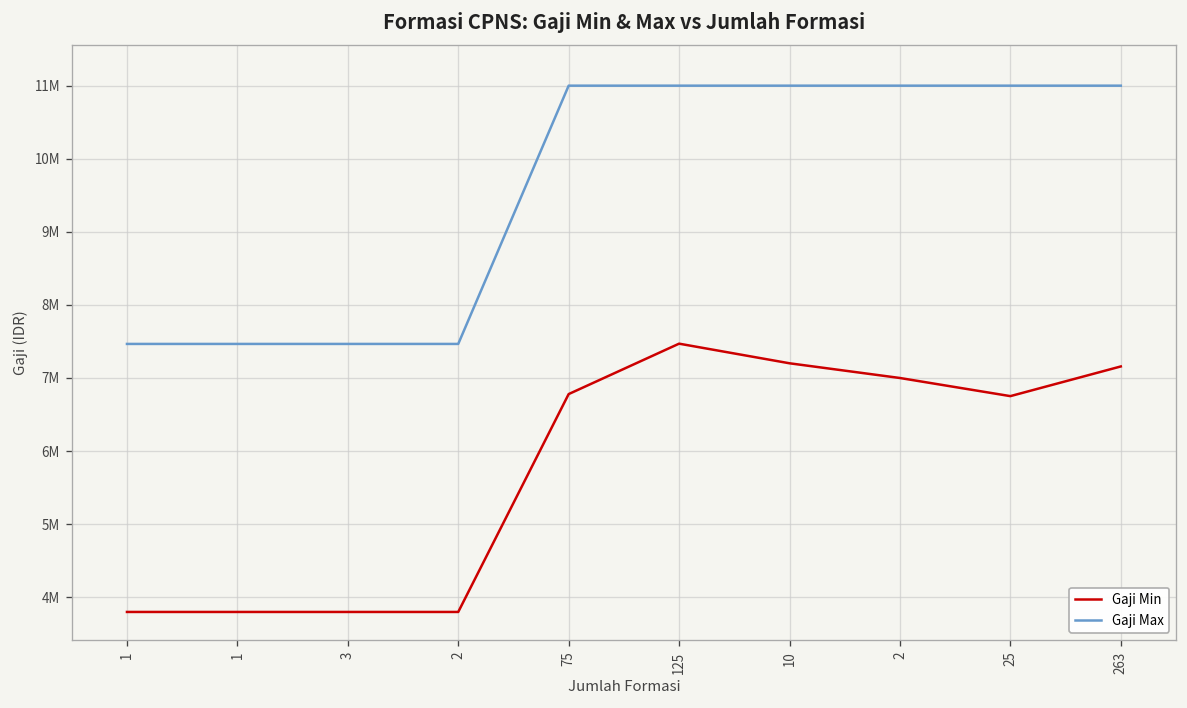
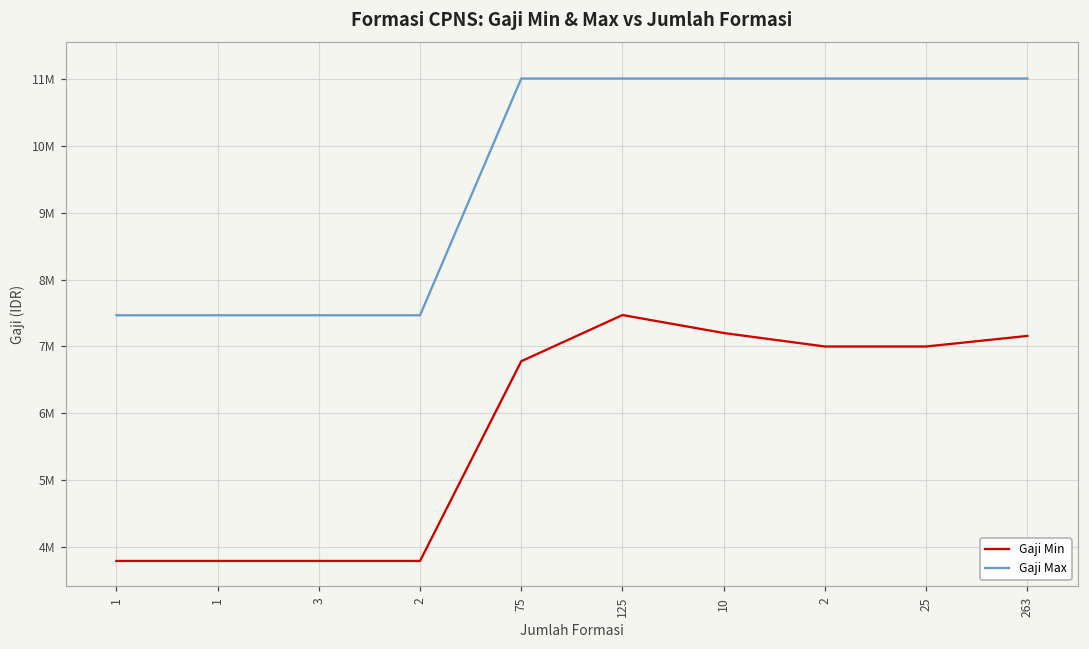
Gaji Min, 25: 6800000 -> 7000000
